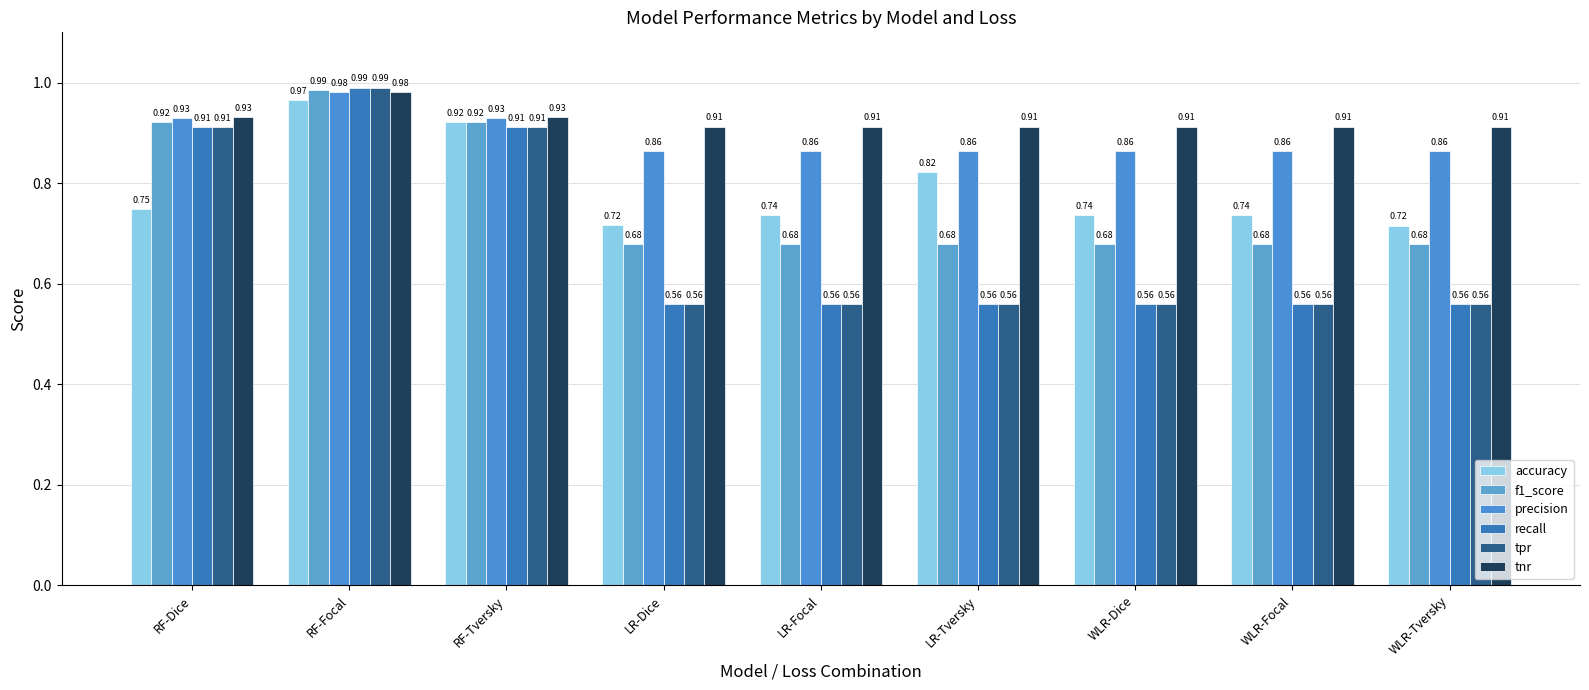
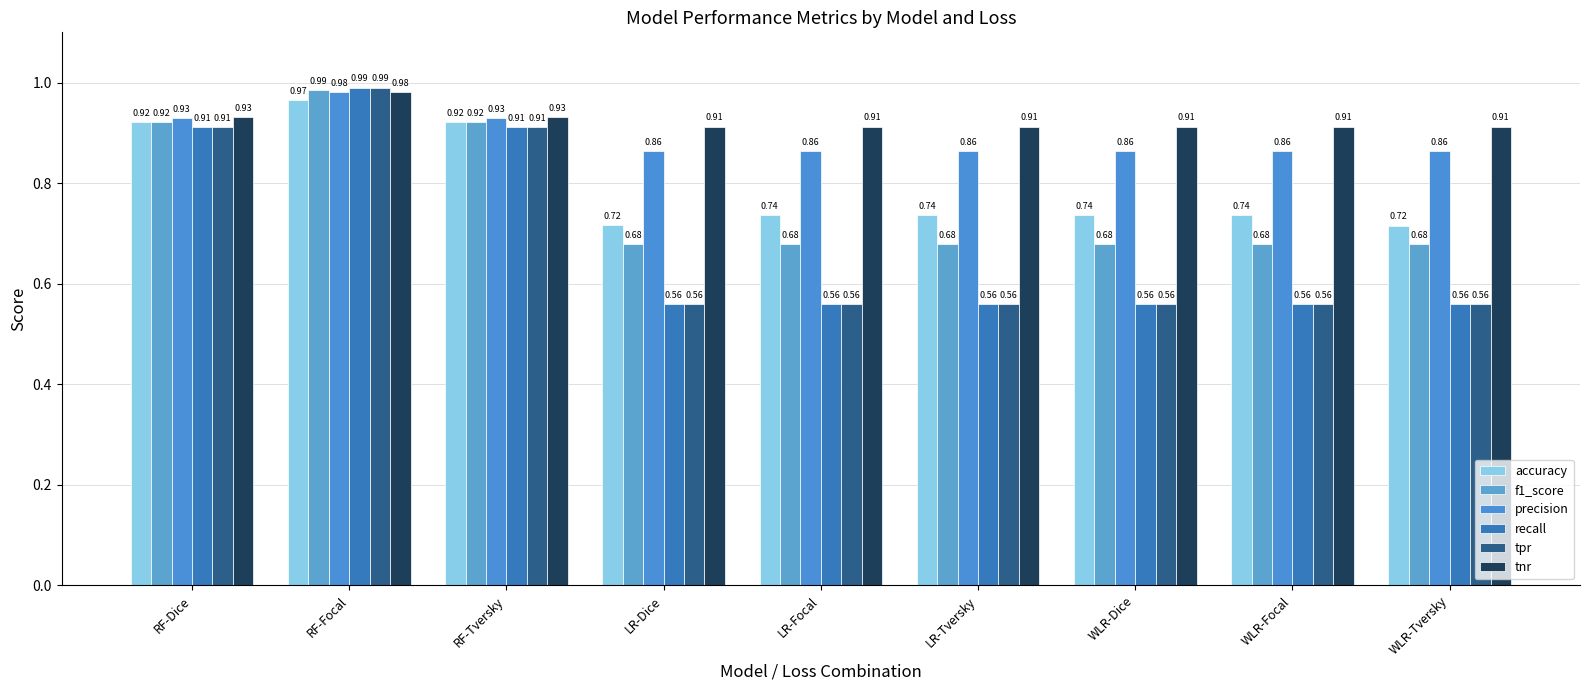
accuracy, RF-Dice: 0.75 -> 0.92
accuracy, LR-Tversky: 0.82 -> 0.74
